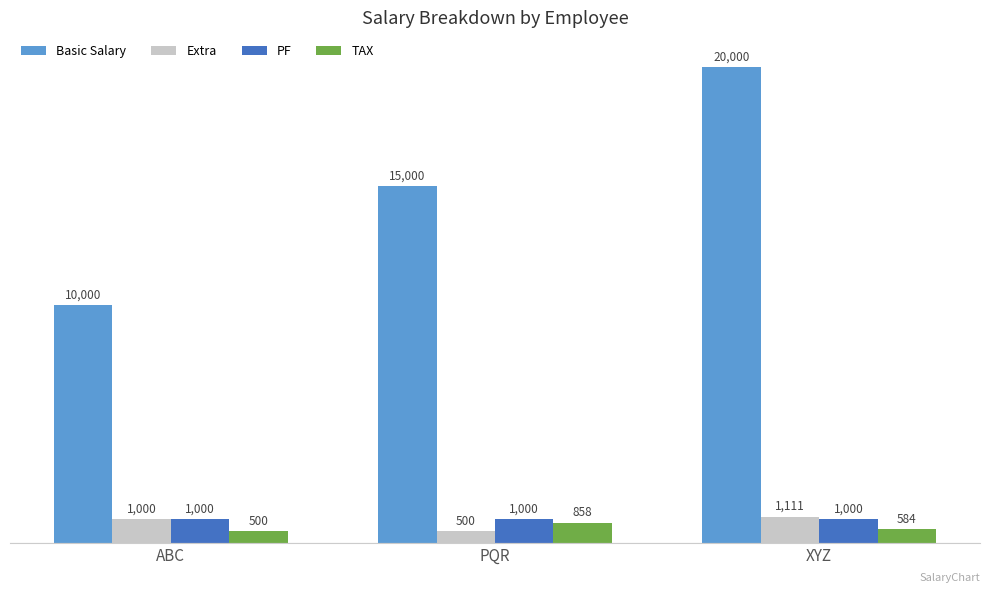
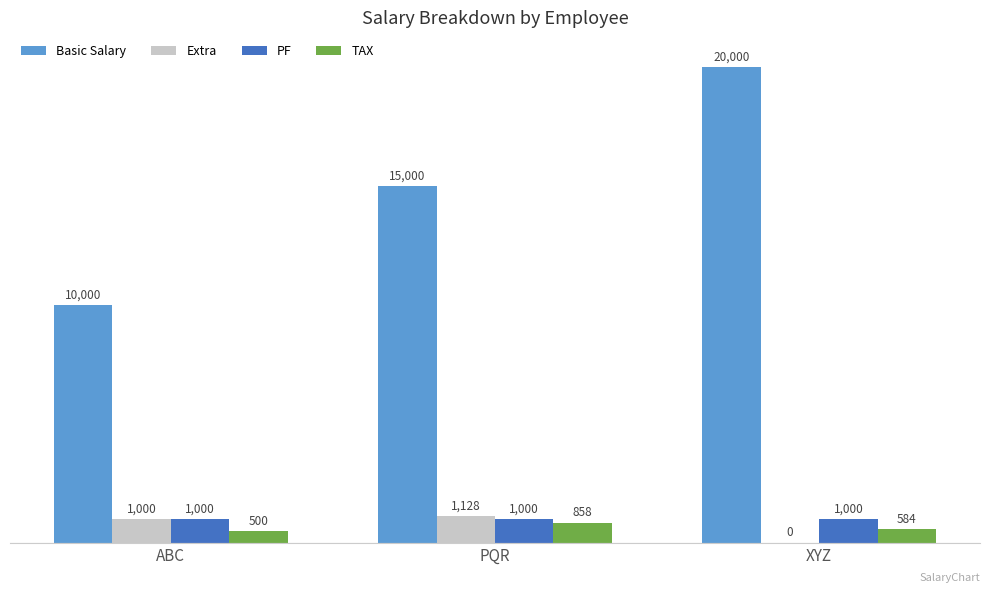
Extra, PQR: 500 -> 1,128
Extra, XYZ: 1,111 -> 0
